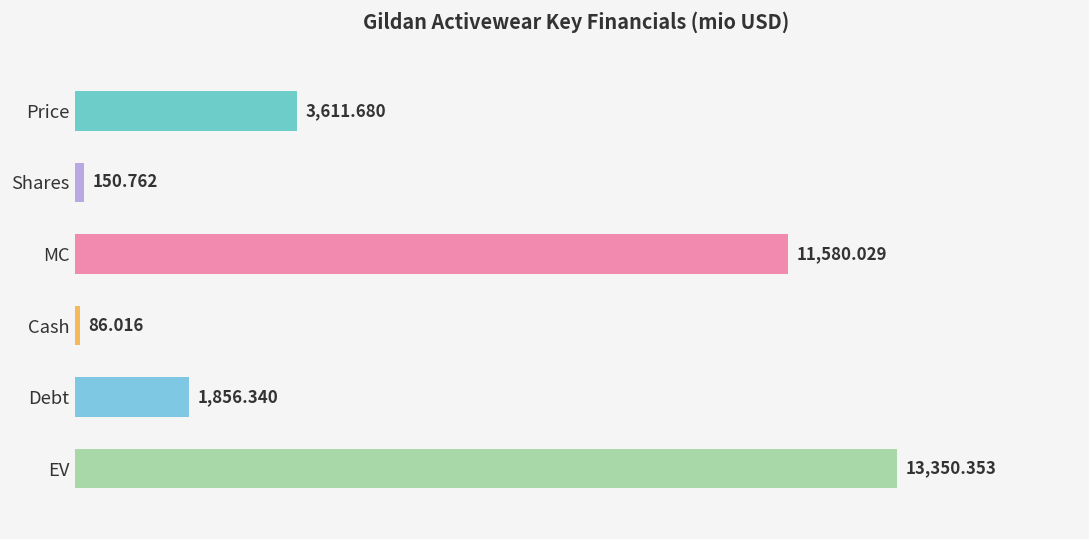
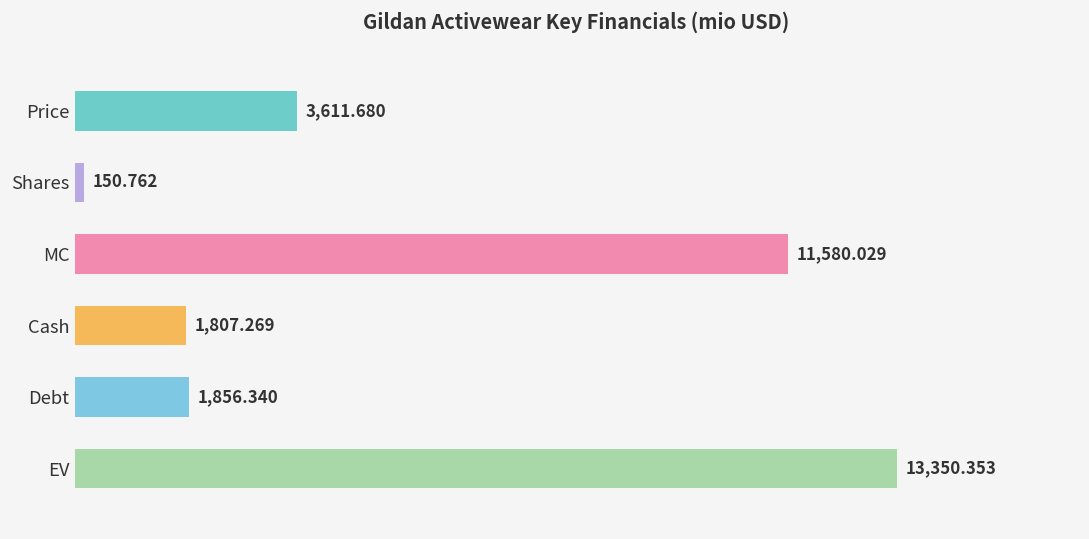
Cash: 86.016 -> 1,807.269
